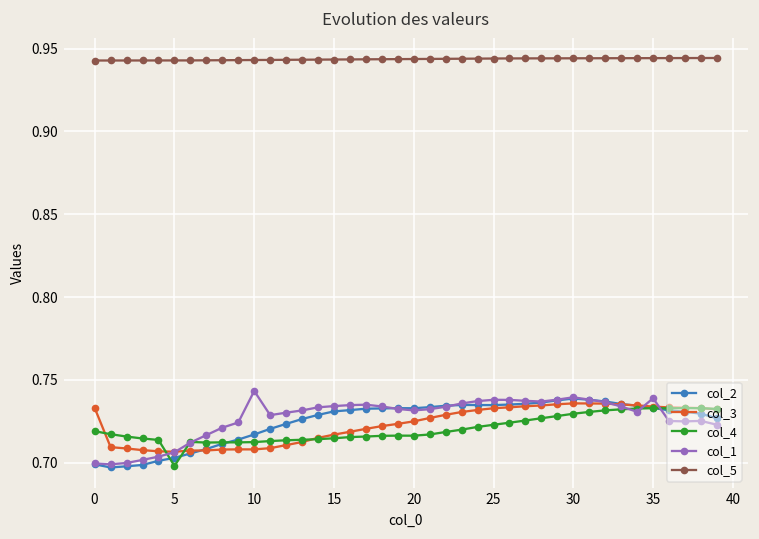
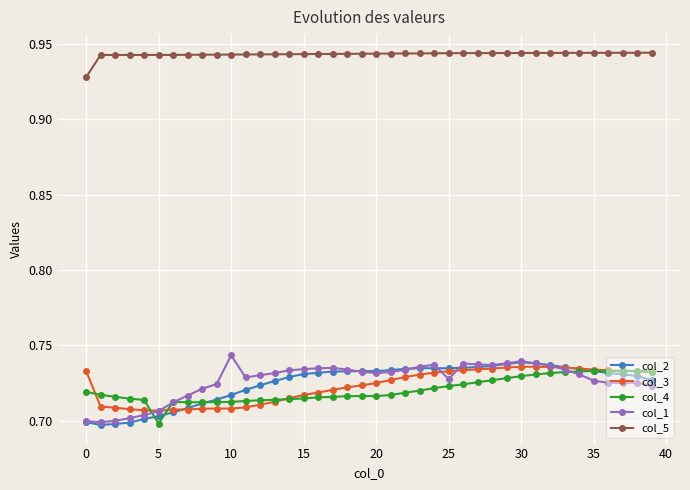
col_5, 0: 0.943 -> 0.928
col_1, 25: 0.738 -> 0.728
col_1, 35: 0.739 -> 0.727
